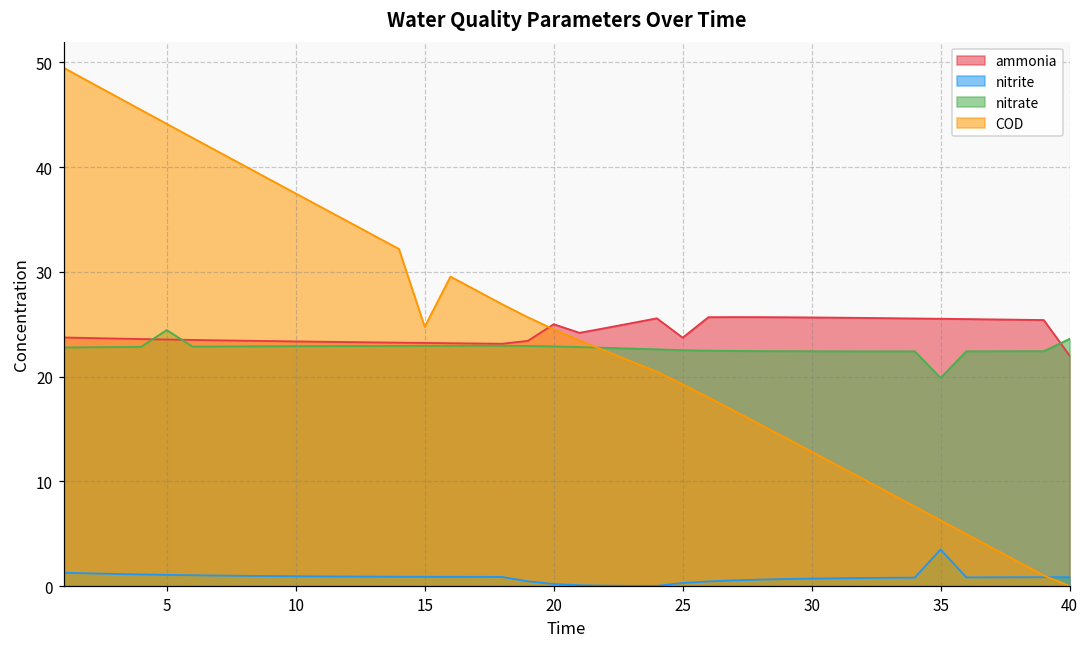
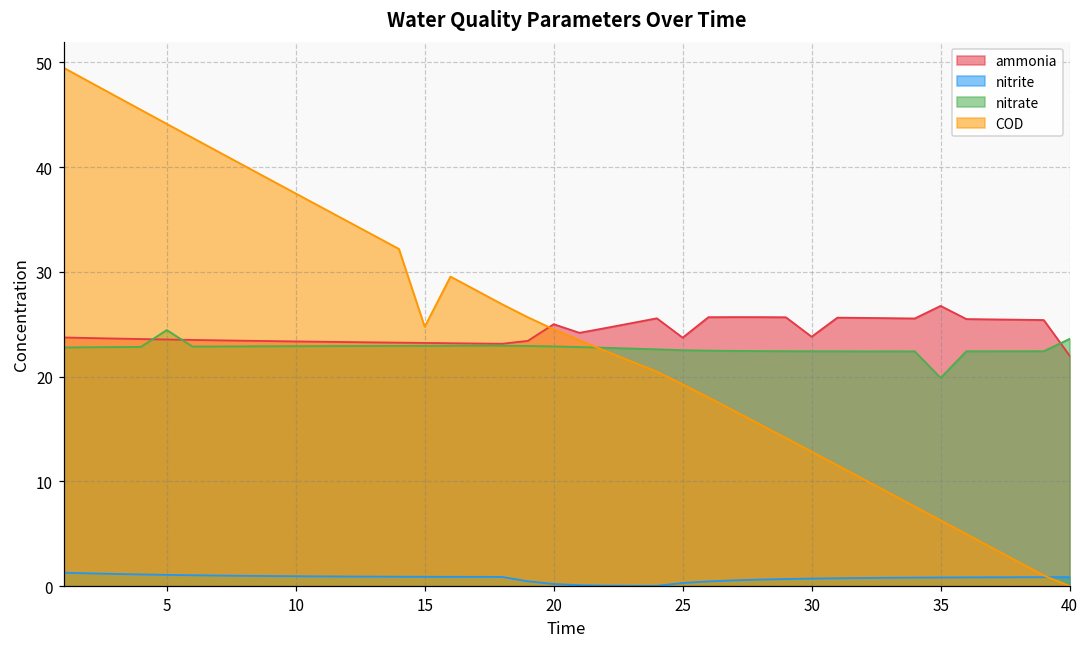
ammonia, 30: 26 -> 24
ammonia, 35: 26 -> 27
nitrite, 35: 3 -> 1
